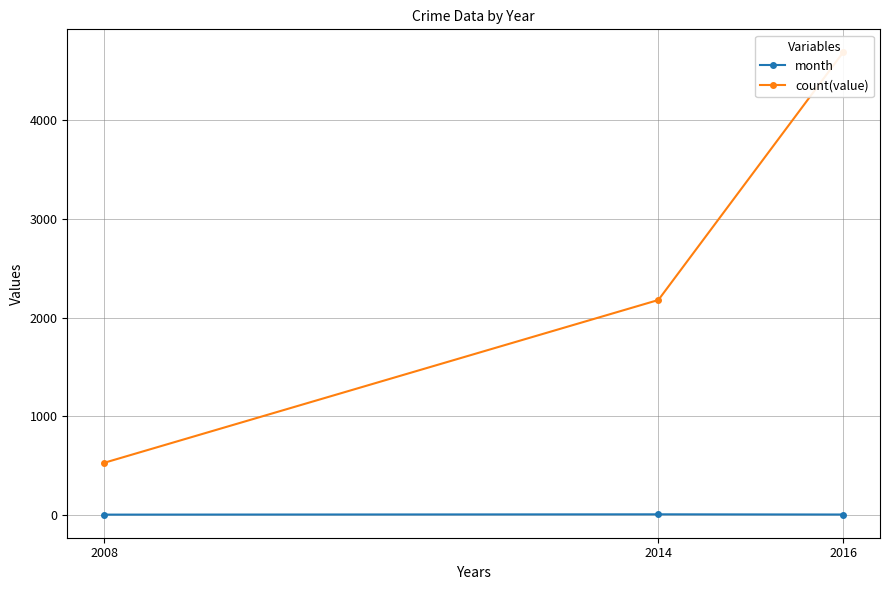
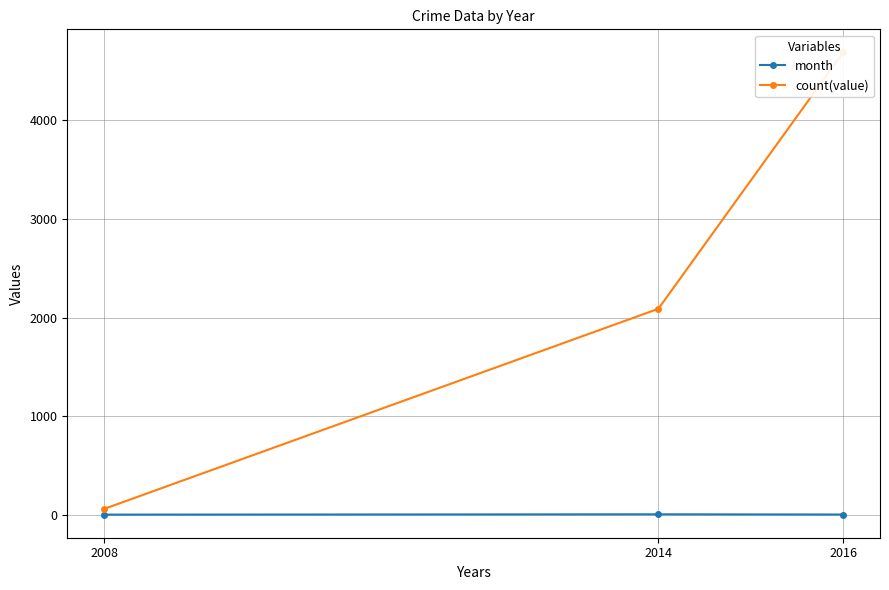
count(value), 2008: 500 -> 100
count(value), 2014: 2200 -> 2100
